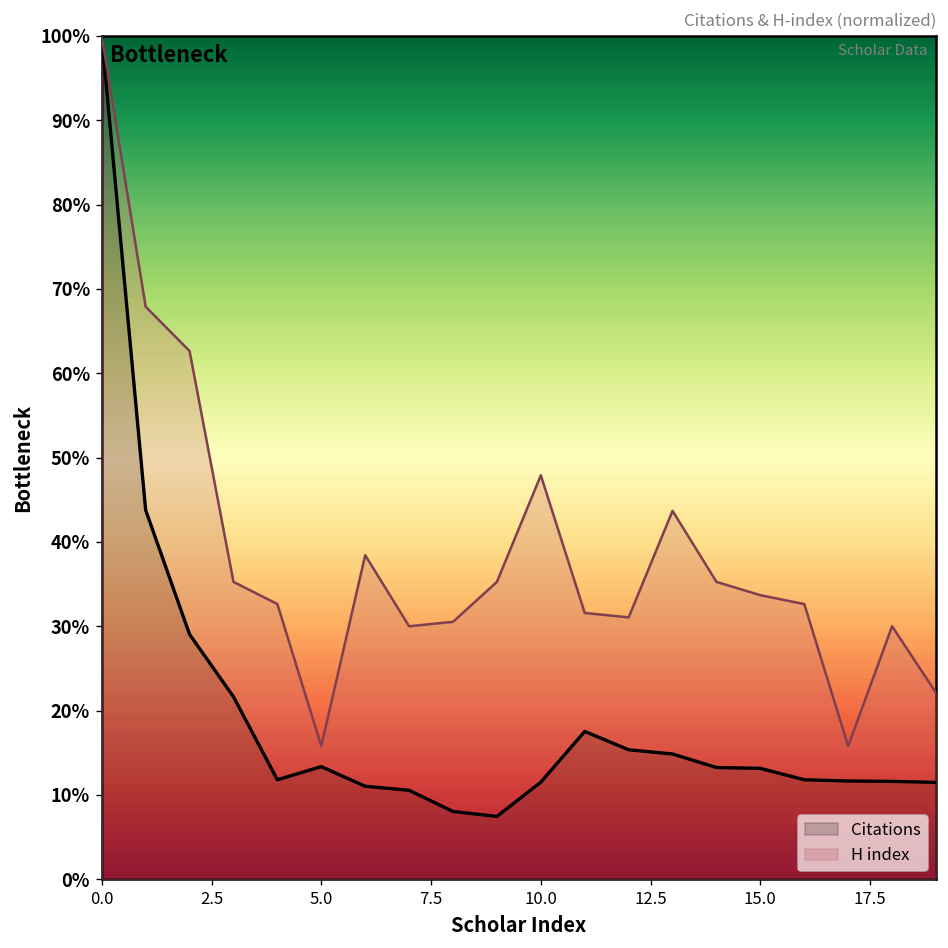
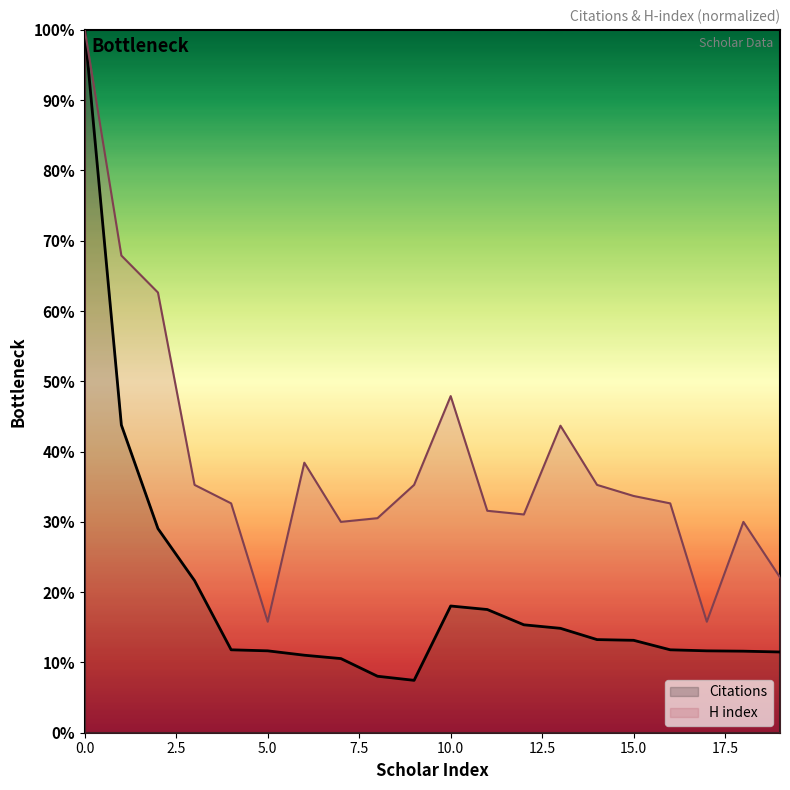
Citations, 5.0: 13% -> 12%
Citations, 10.0: 12% -> 18%
